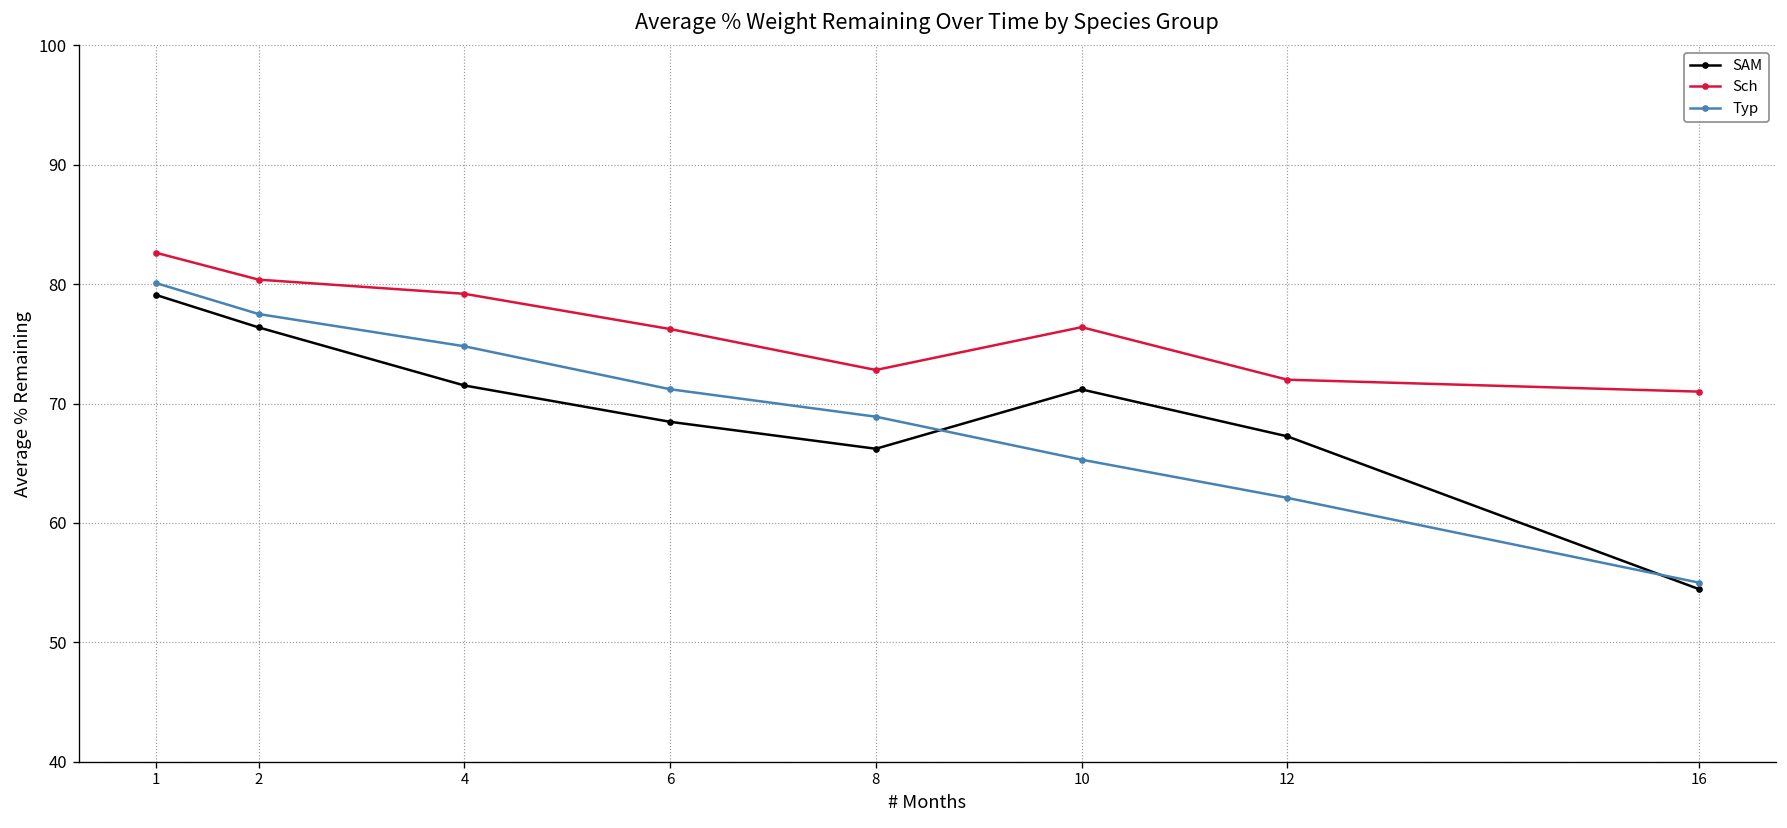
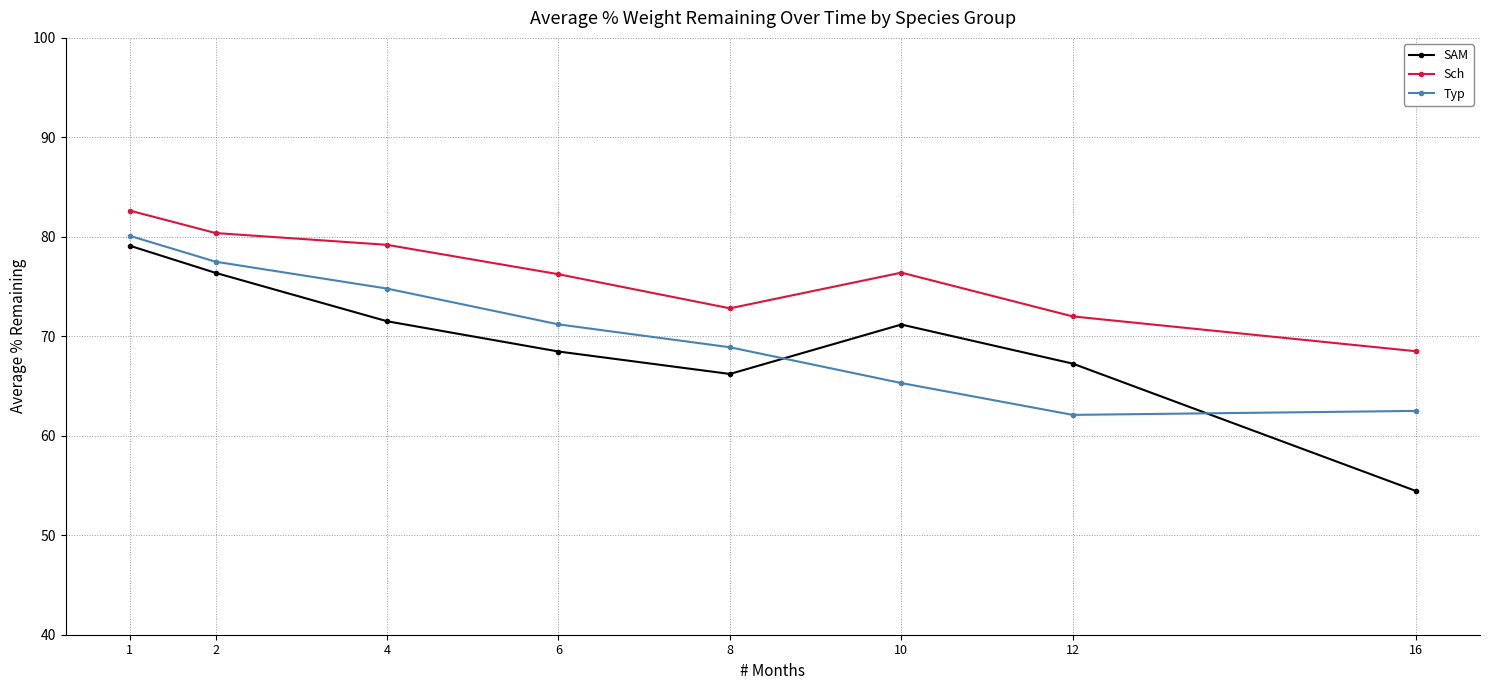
Sch, 16: 71 -> 69
Typ, 16: 55 -> 63
